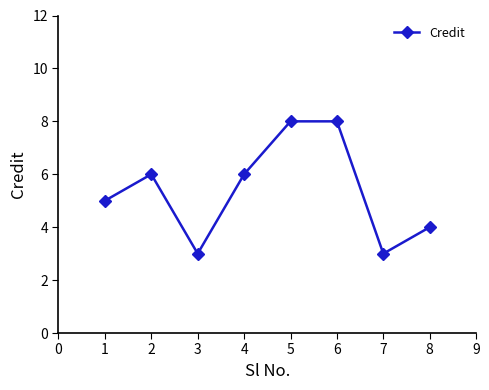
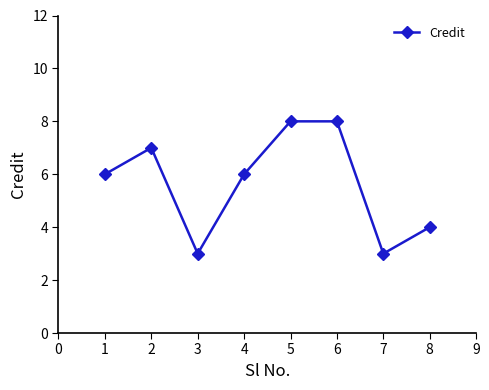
1: 5 -> 6
2: 6 -> 7
